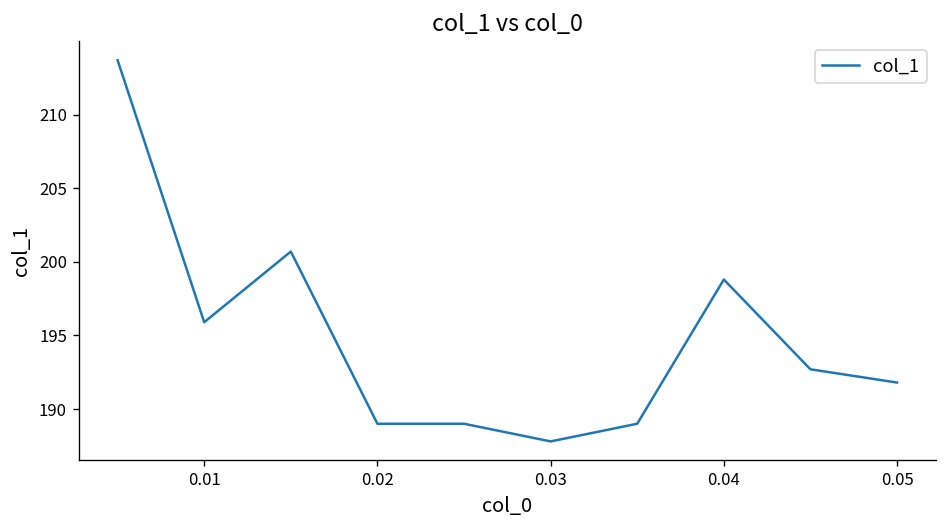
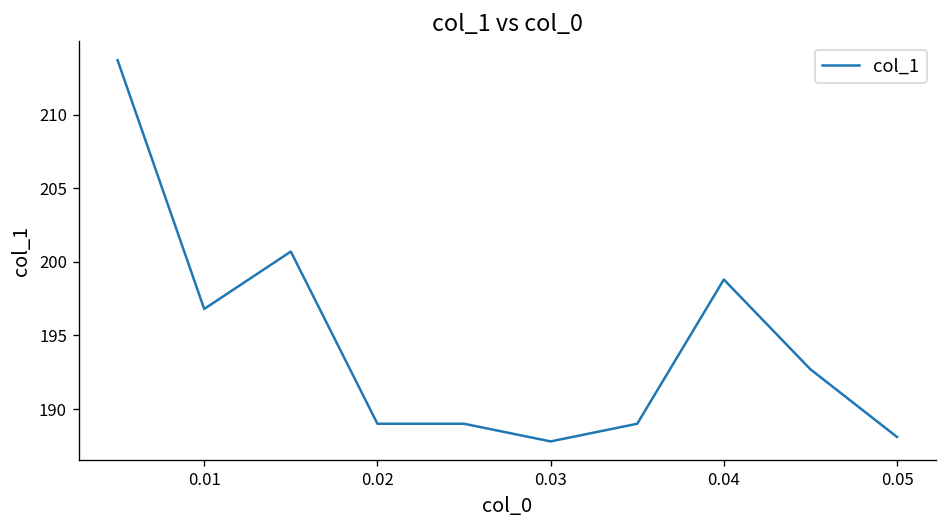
0.01: 195.9 -> 196.8
0.05: 191.8 -> 188.1
